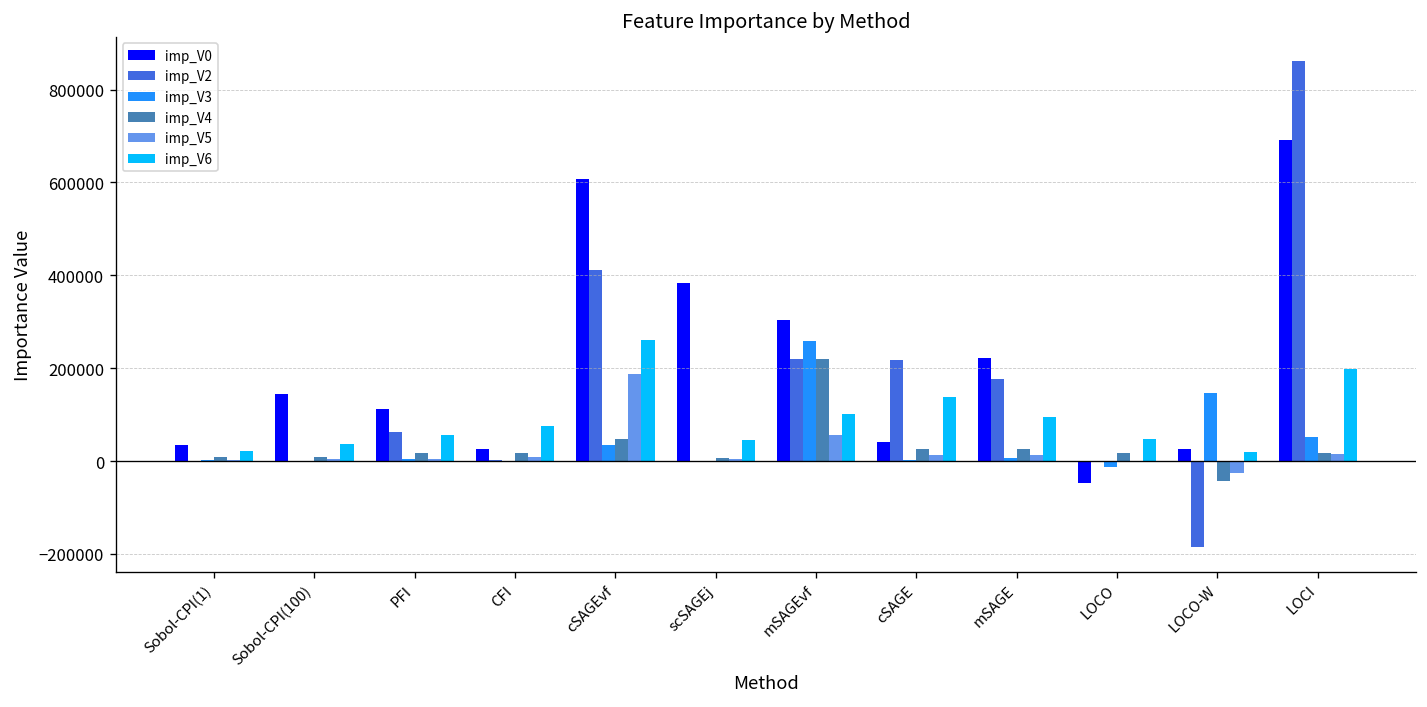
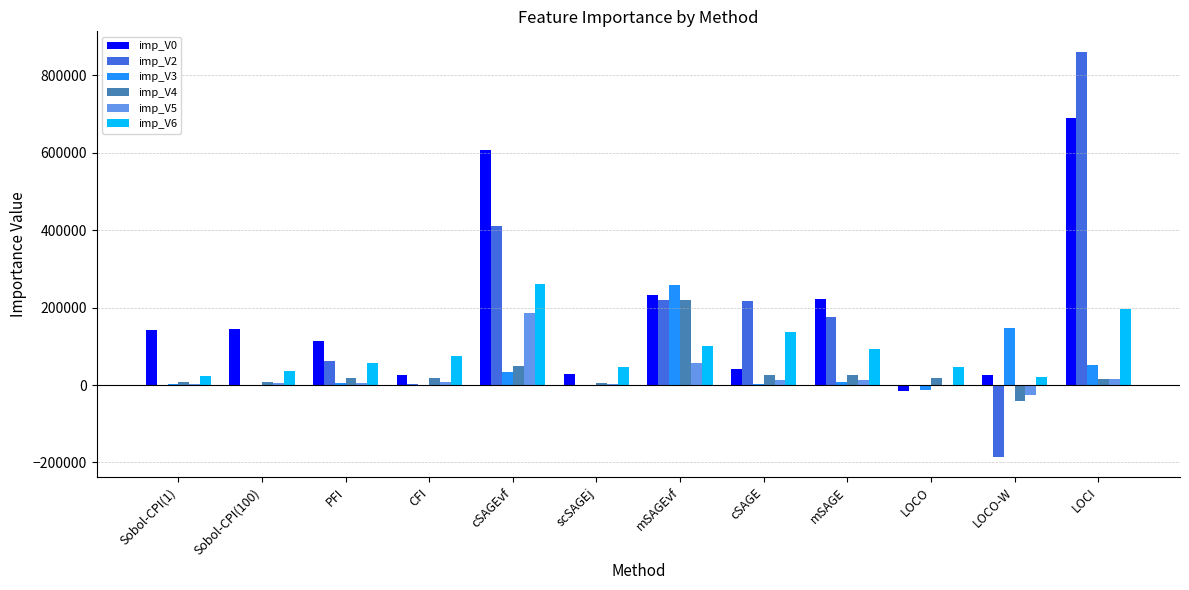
imp_V0, Sobol-CPI(1): 30000 -> 140000
imp_V0, scSAGEj: 380000 -> 30000
imp_V0, mSAGEvf: 300000 -> 230000
imp_V0, LOCO: -50000 -> -20000
